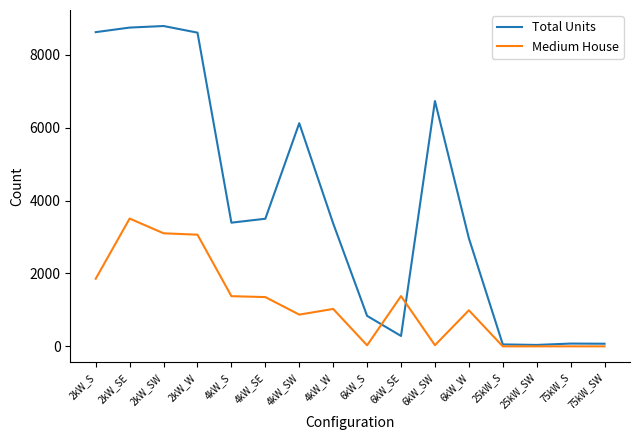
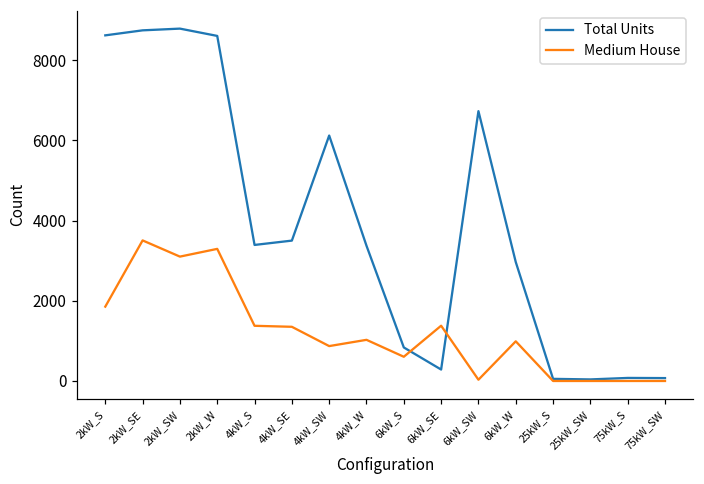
Medium House, 2kW_W: 3100 -> 3300
Medium House, 6kW_S: 0 -> 600
